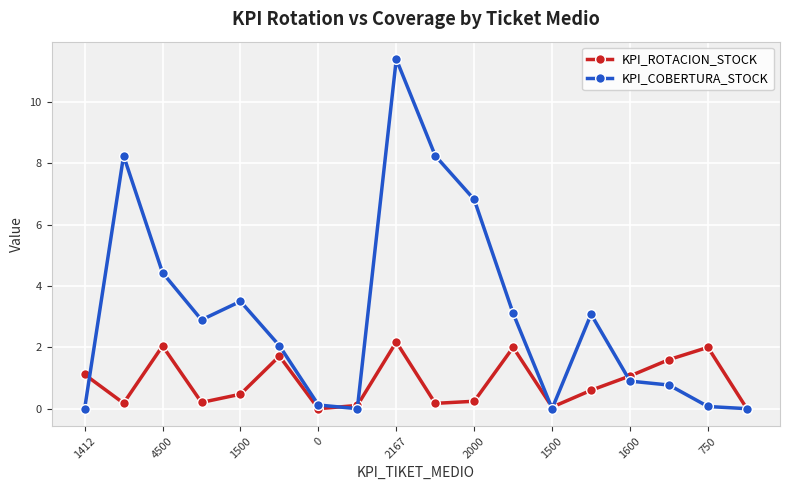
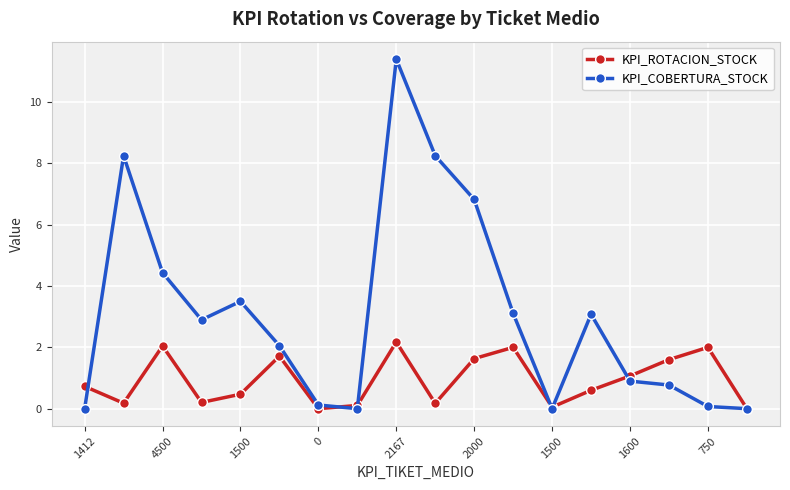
KPI_ROTACION_STOCK, 1412: 1.1 -> 0.7
KPI_ROTACION_STOCK, 2000: 0.2 -> 1.6
